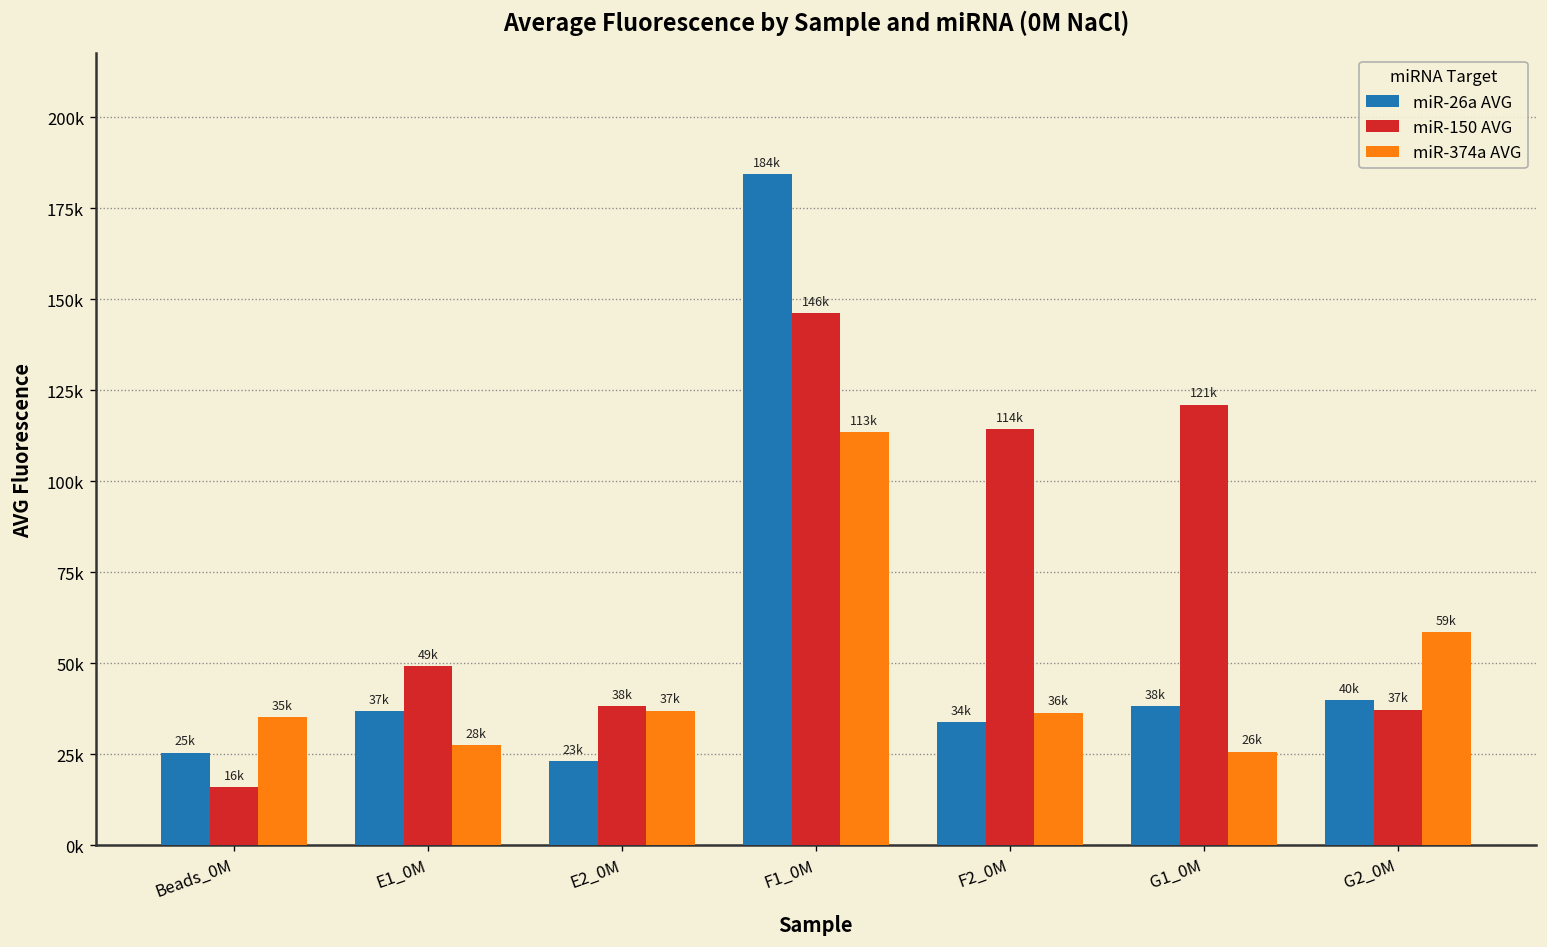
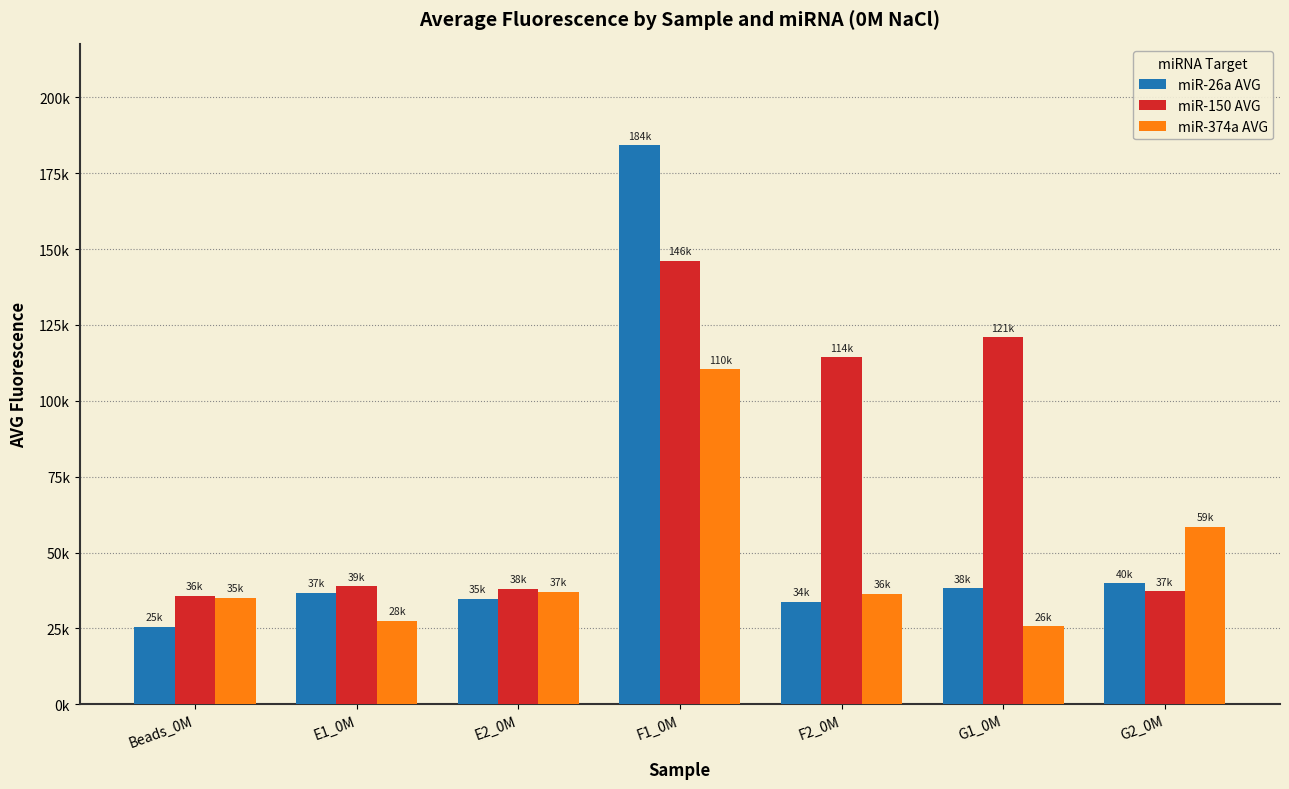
miR-150 AVG, Beads_0M: 16k -> 36k
miR-150 AVG, E1_0M: 49k -> 39k
miR-26a AVG, E2_0M: 23k -> 35k
miR-374a AVG, F1_0M: 113k -> 110k
